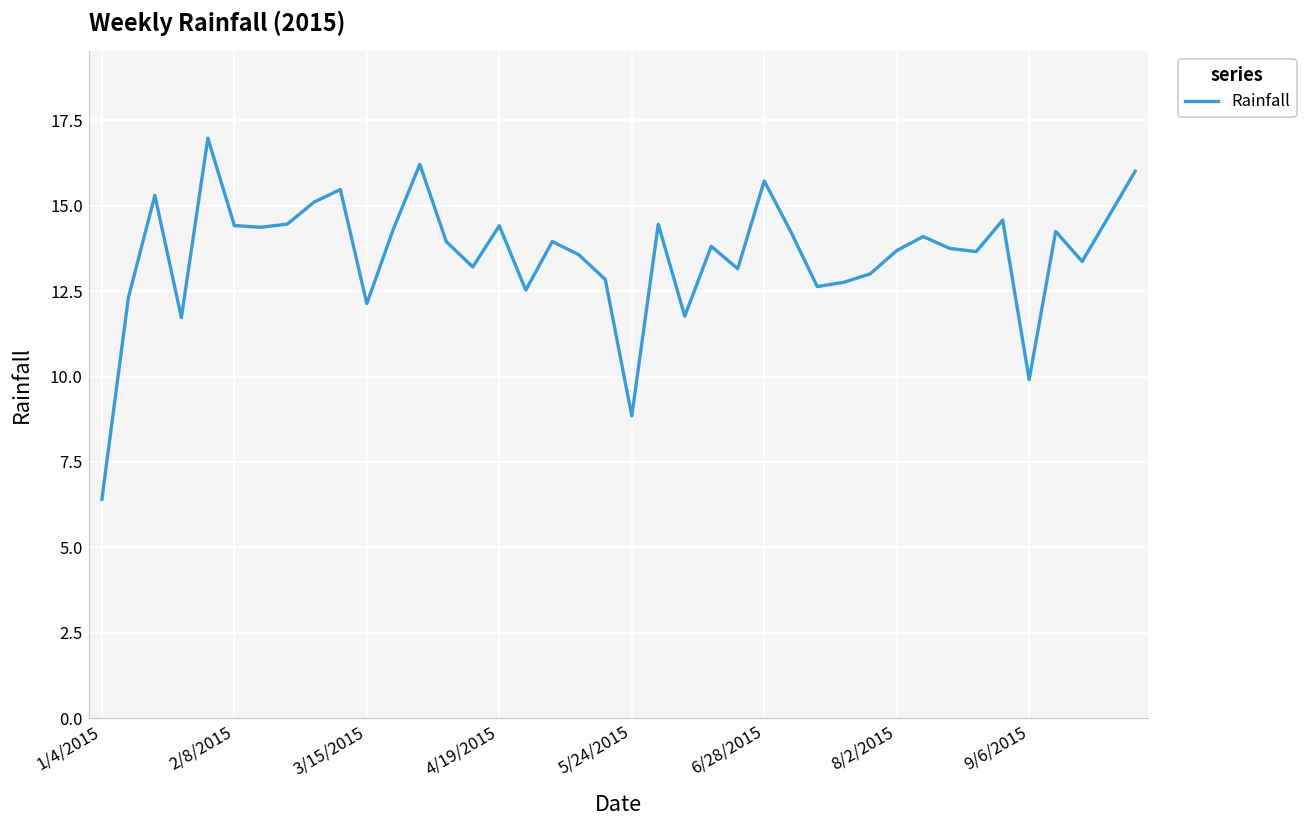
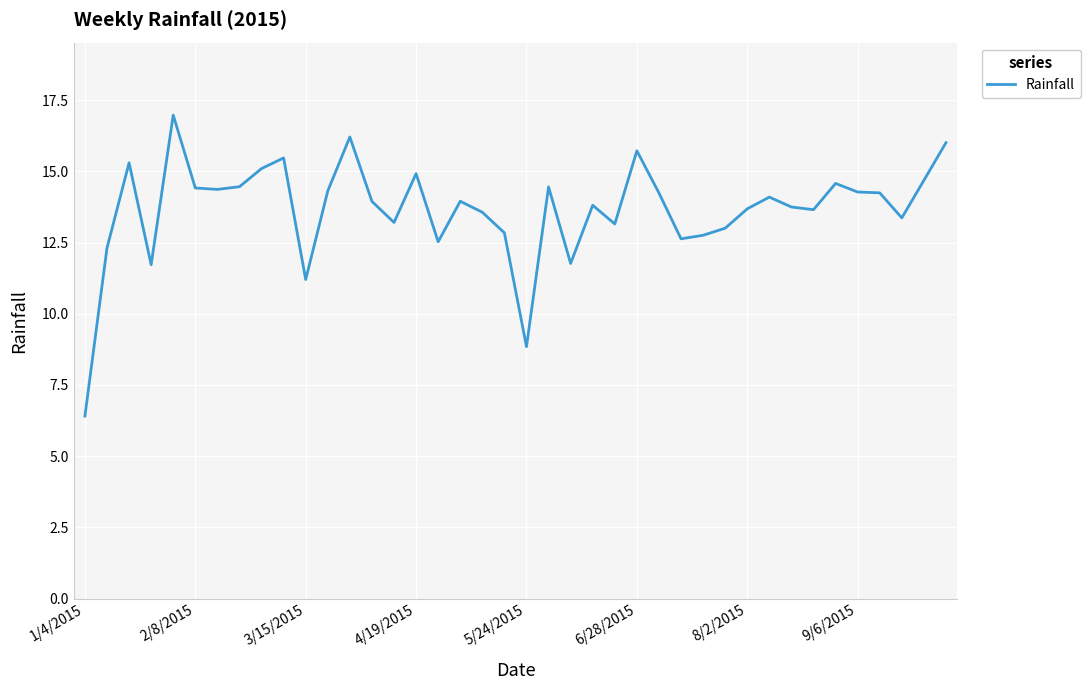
3/15/2015: 12.1 -> 11.2
4/19/2015: 14.4 -> 14.9
9/6/2015: 9.9 -> 14.3
